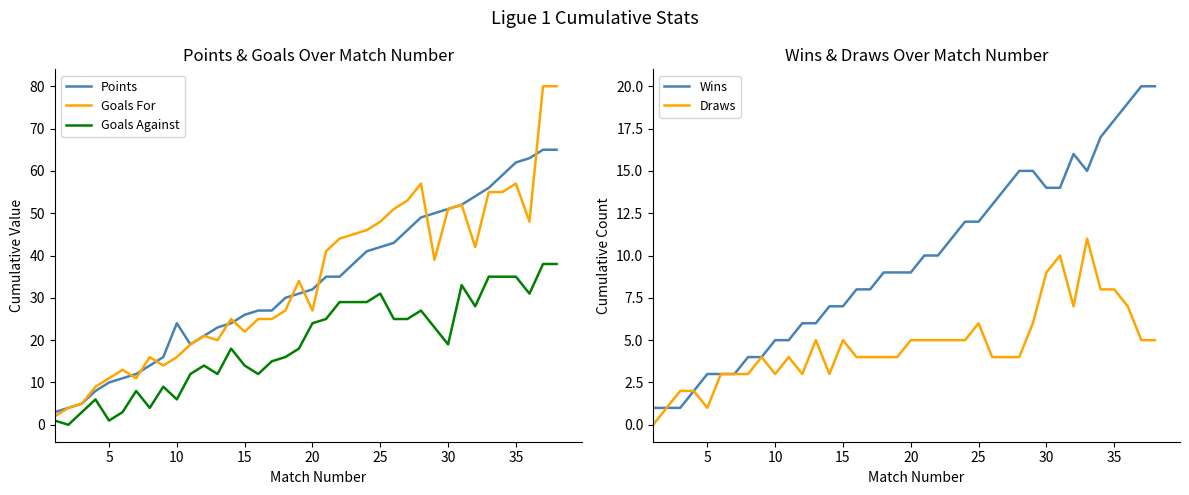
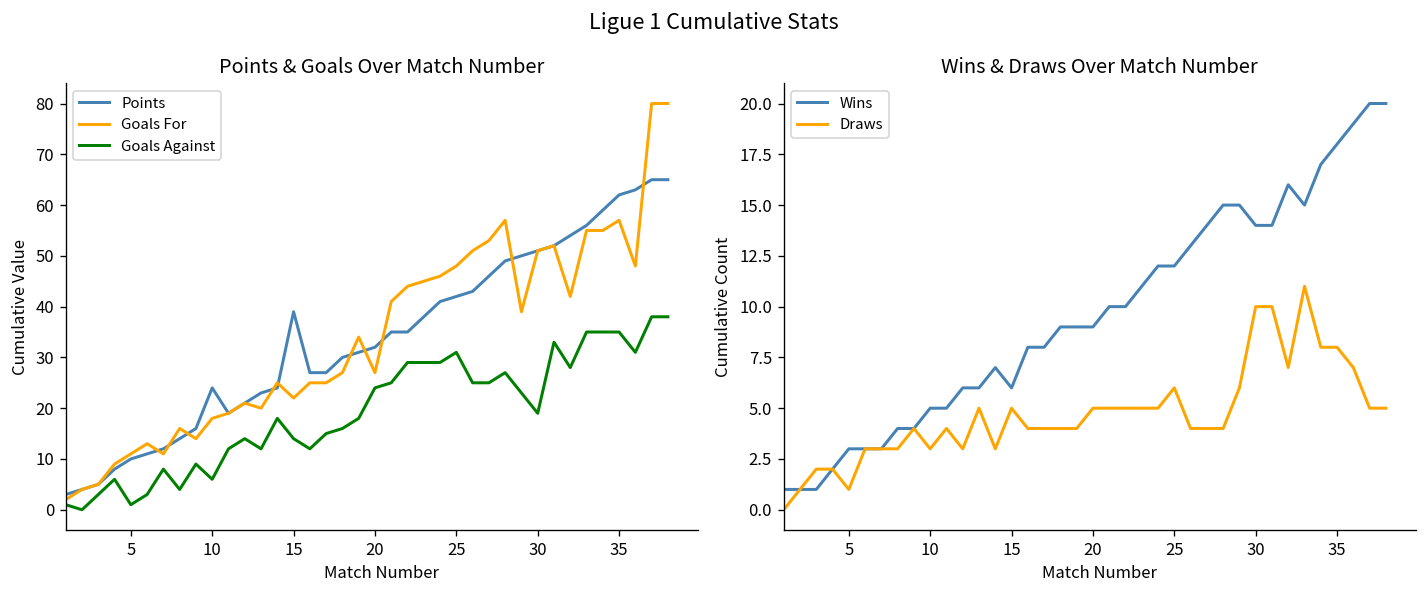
Points & Goals Over Match Number, Goals For, 10: 16 -> 18
Points & Goals Over Match Number, Points, 15: 26 -> 39
Wins & Draws Over Match Number, Wins, 15: 7 -> 6
Wins & Draws Over Match Number, Draws, 30: 9 -> 10
